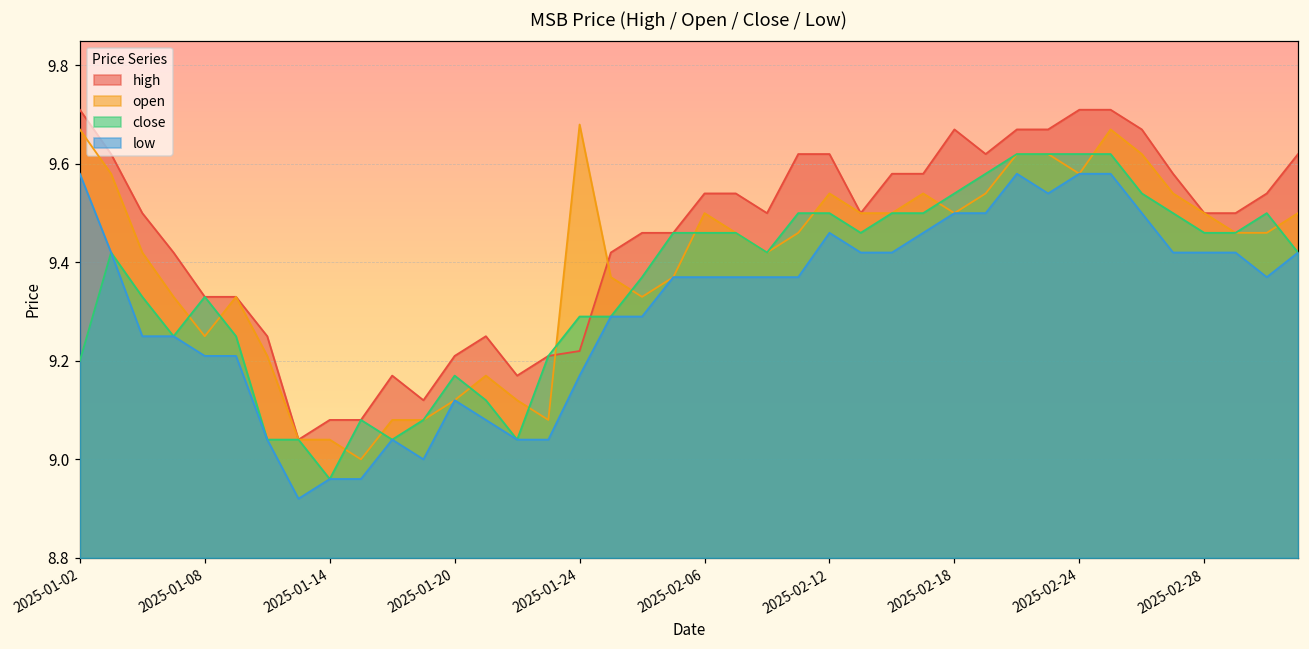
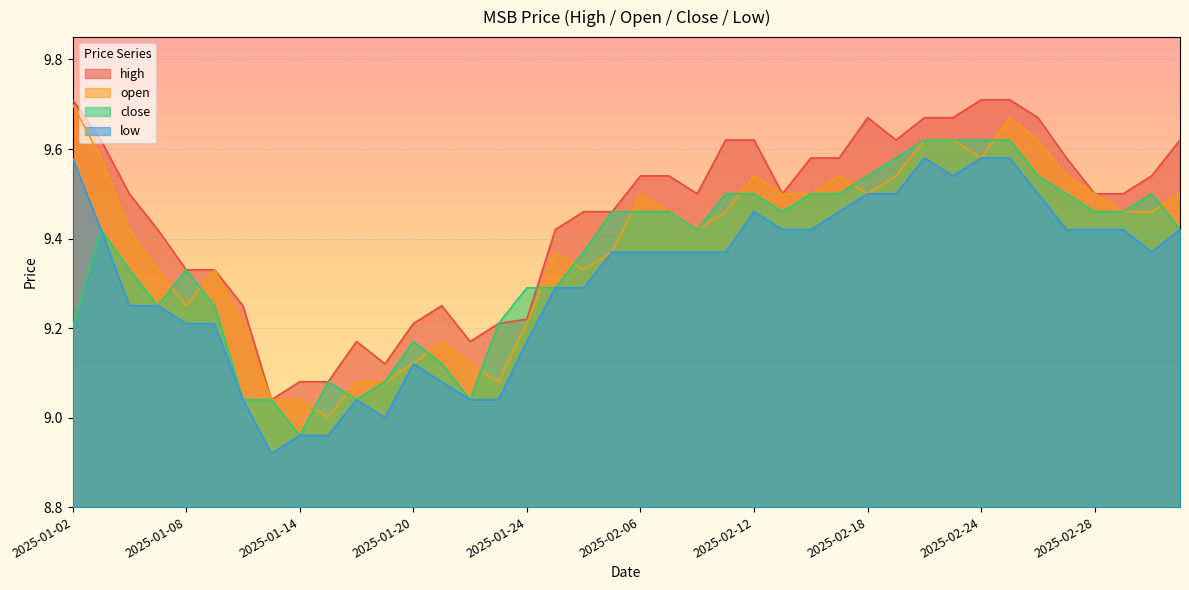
open, 2025-01-02: 9.67 -> 9.70
open, 2025-01-24: 9.68 -> 9.21
